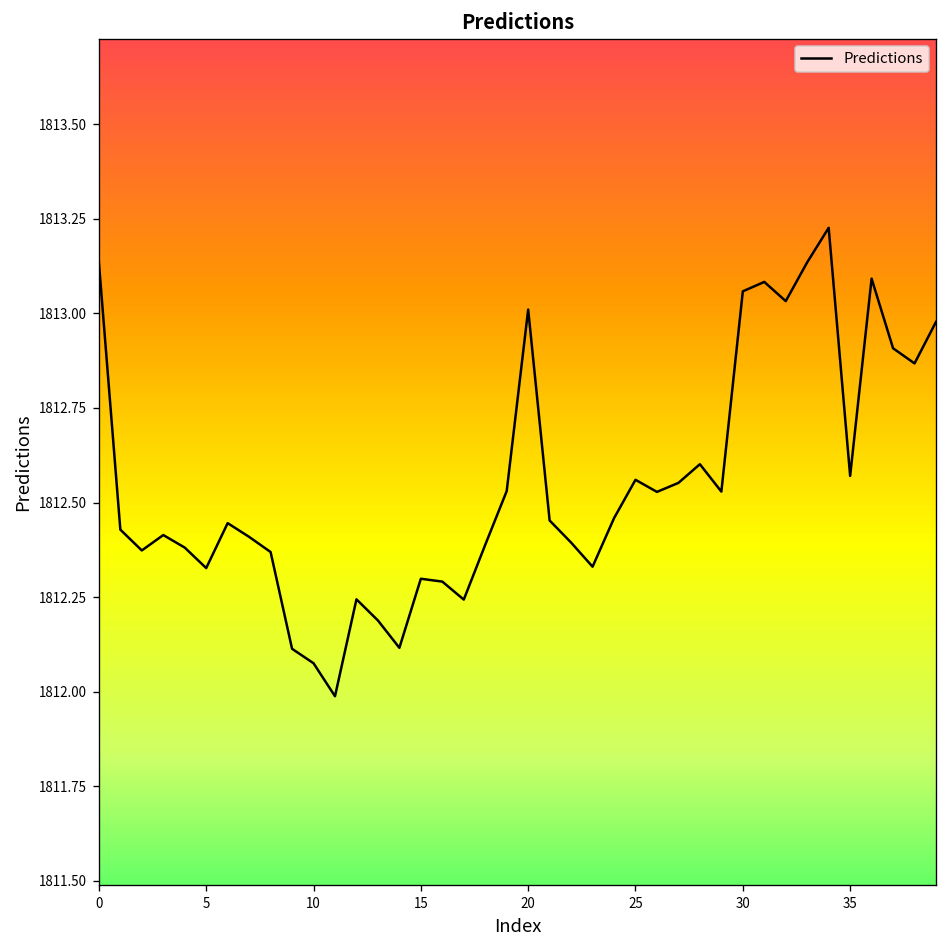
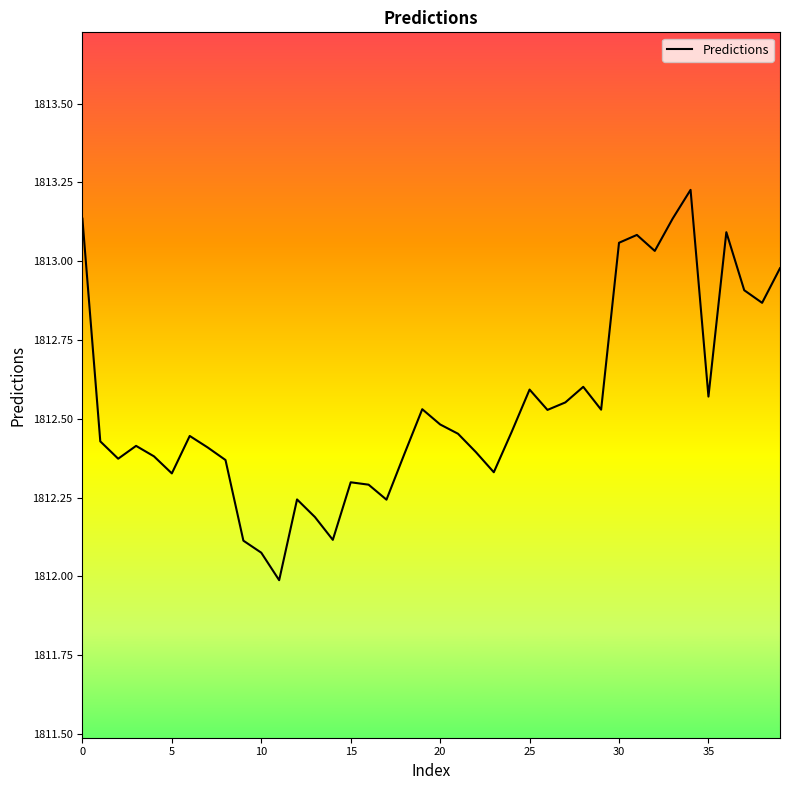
20: 1813.01 -> 1812.48
25: 1812.56 -> 1812.59
